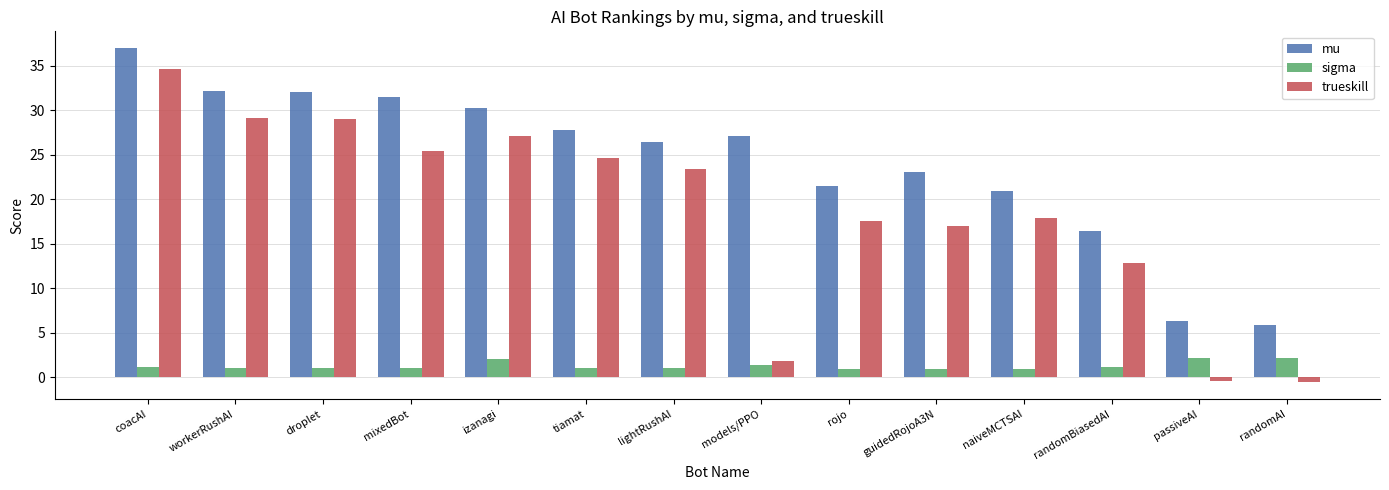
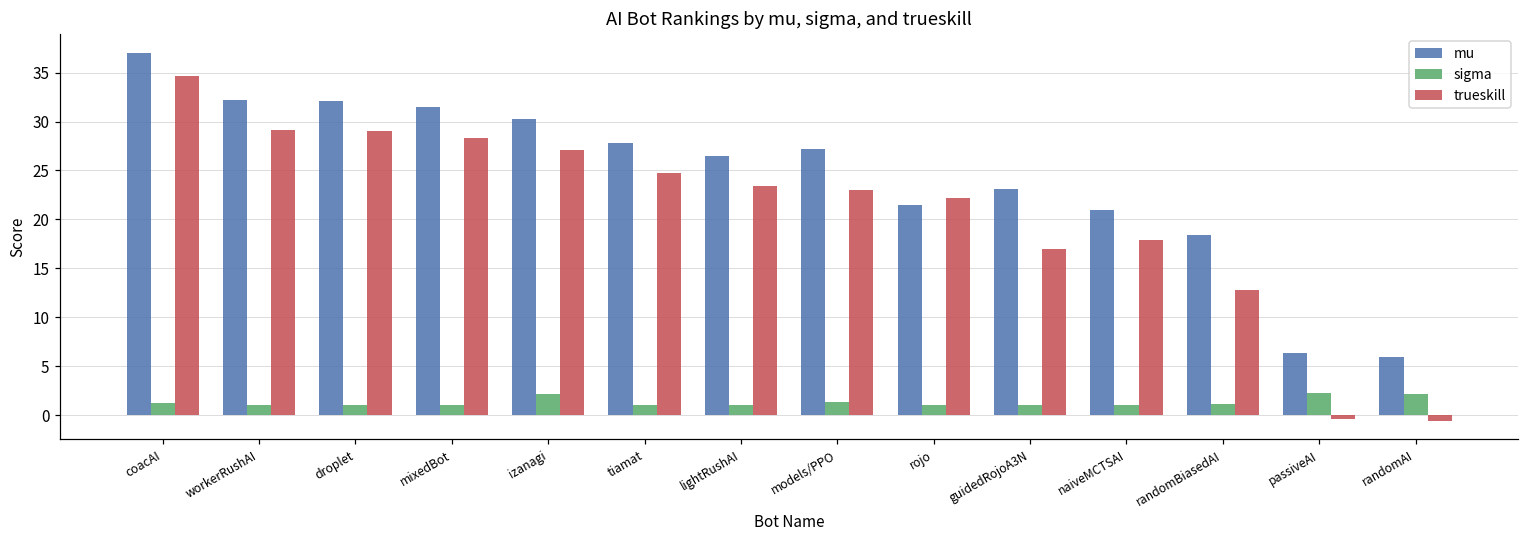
trueskill, mixedBot: 25 -> 28
trueskill, models/PPO: 2 -> 23
trueskill, rojo: 18 -> 22
mu, randomBiasedAI: 16 -> 18
